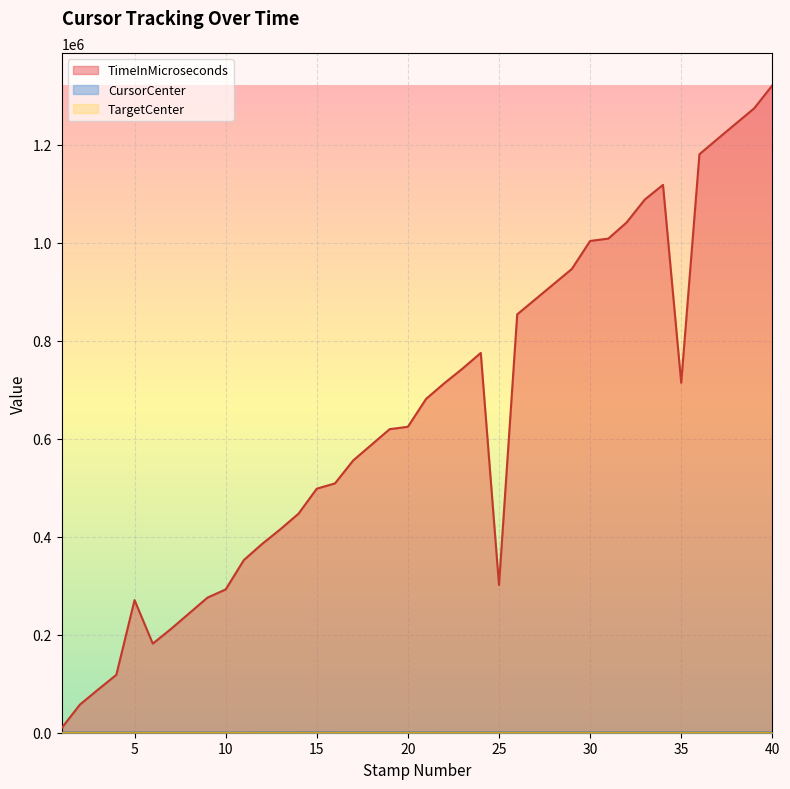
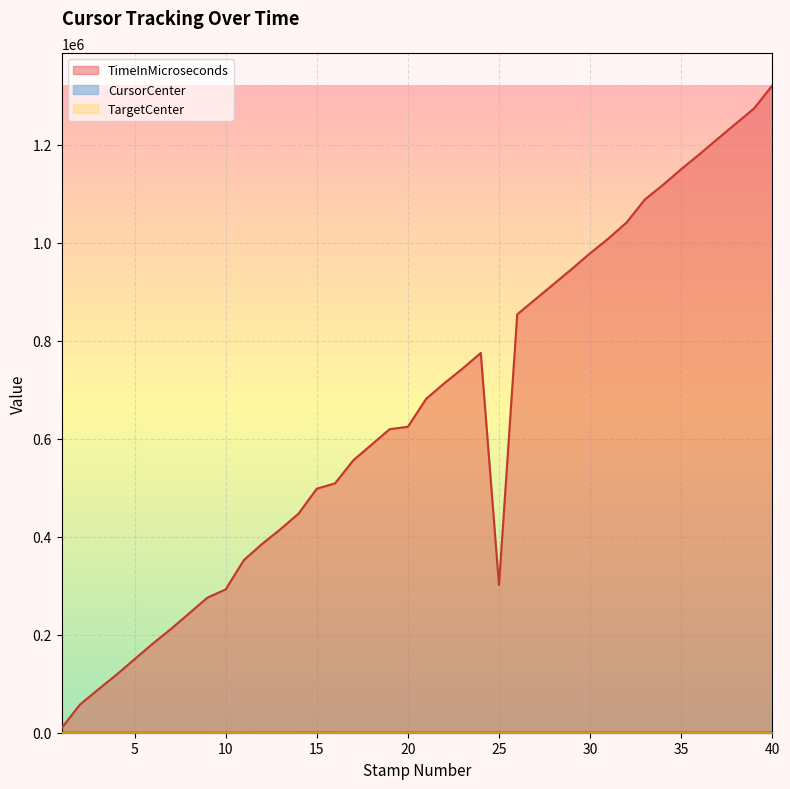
TimeInMicroseconds, 5: 270000 -> 150000
TimeInMicroseconds, 30: 1000000 -> 980000
TimeInMicroseconds, 35: 710000 -> 1150000
